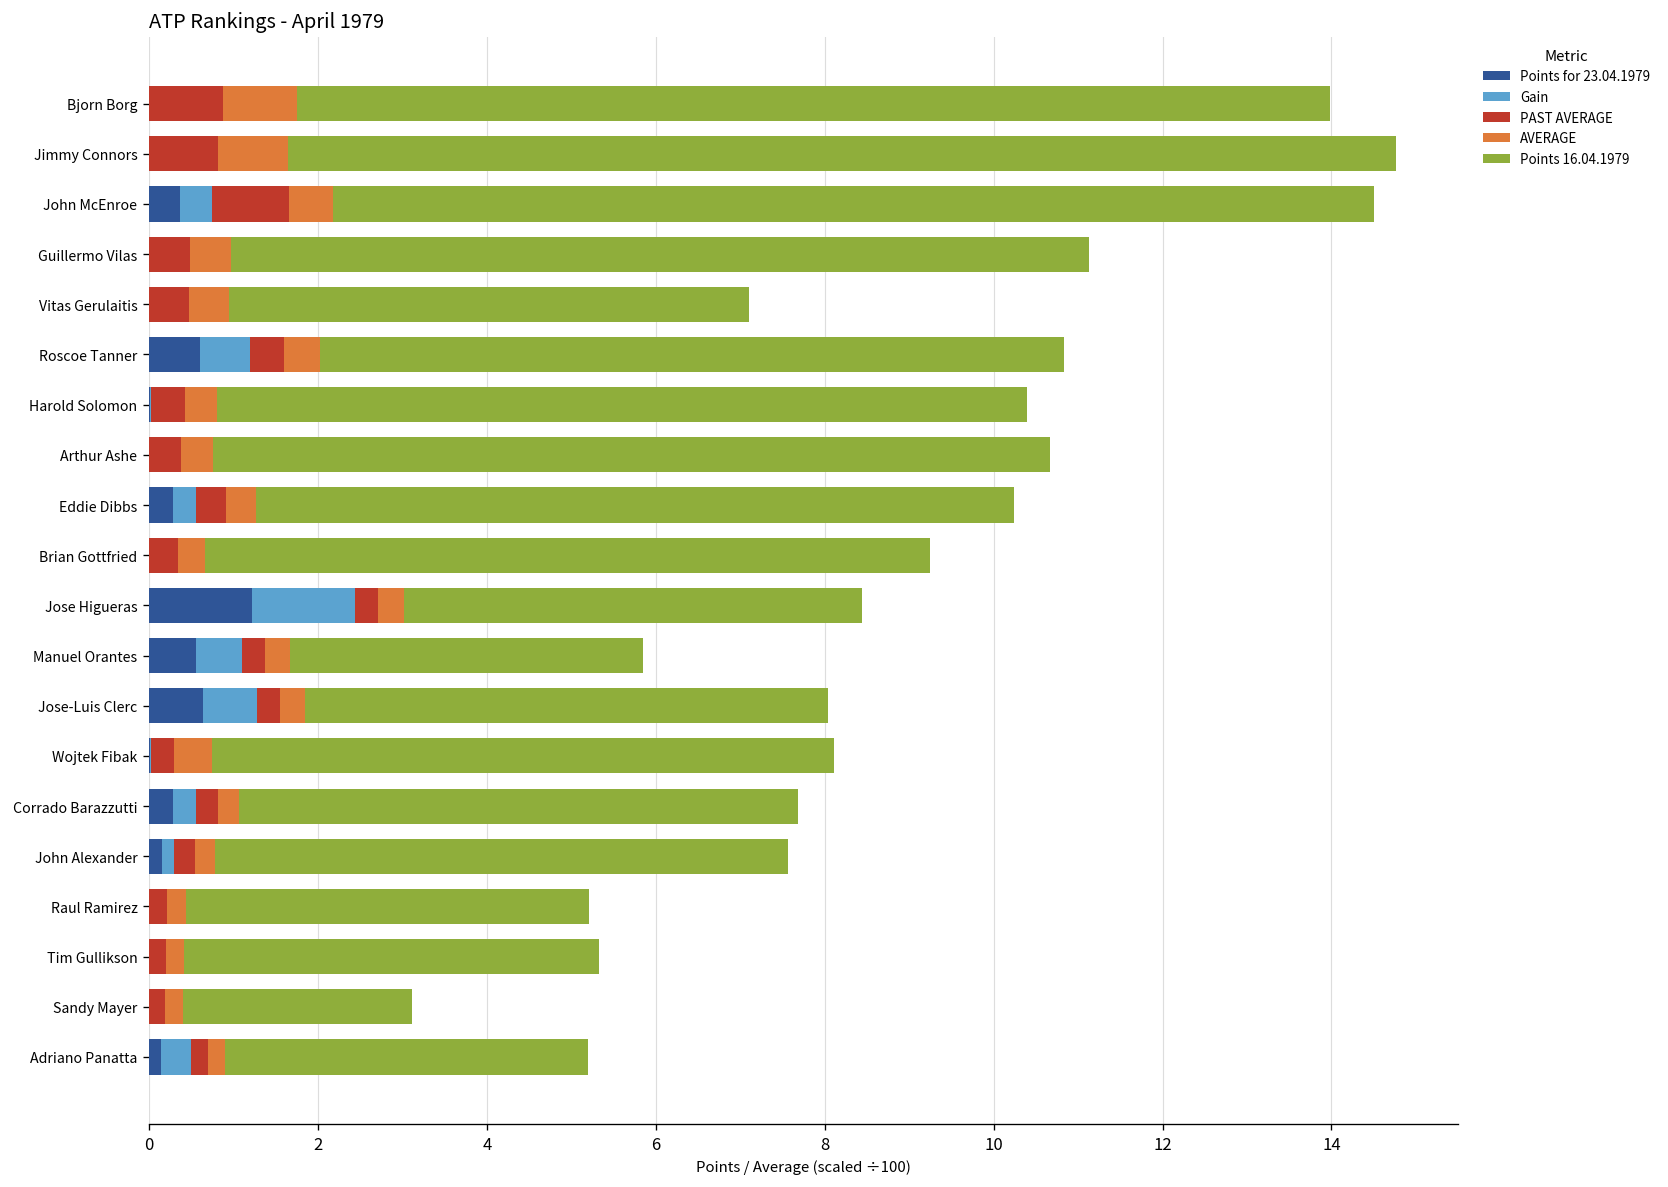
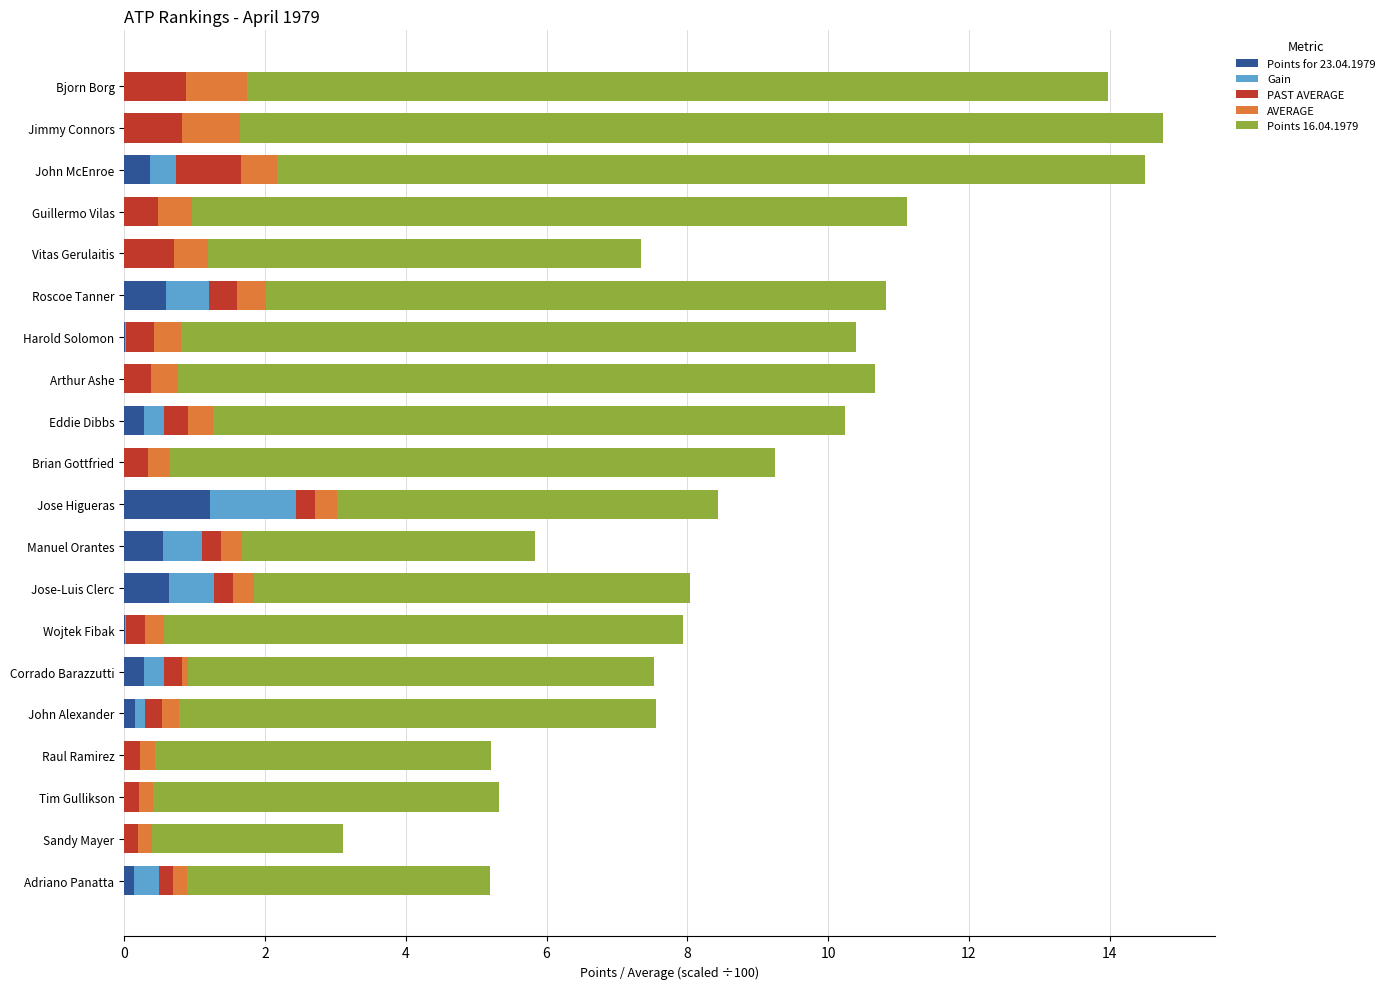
PAST AVERAGE, Vitas Gerulaitis: 0.5 -> 0.7
AVERAGE, Wojtek Fibak: 0.5 -> 0.3
AVERAGE, Corrado Barazzutti: 0.2 -> 0.1
